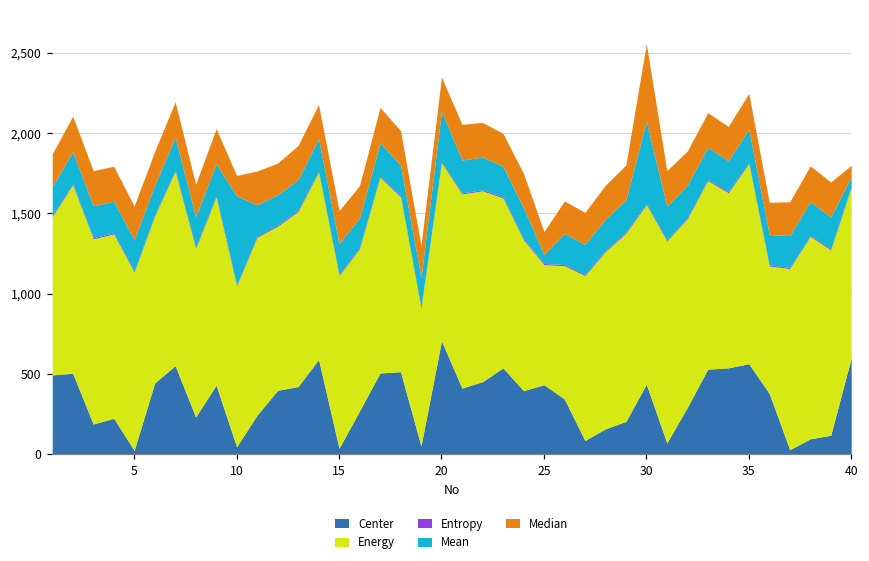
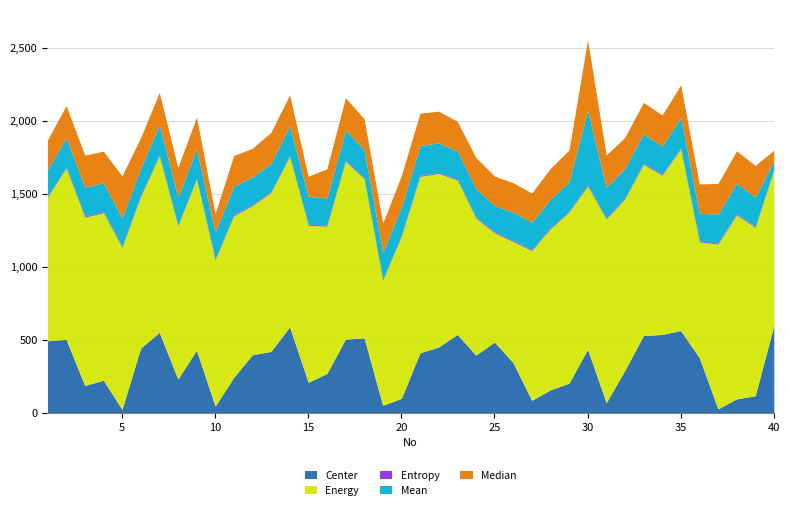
Median, 5: 210 -> 290
Mean, 10: 560 -> 180
Center, 15: 40 -> 210
Median, 15: 210 -> 140
Center, 20: 710 -> 100
Mean, 20: 310 -> 200
Center, 25: 430 -> 490
Mean, 25: 60 -> 180
Median, 25: 140 -> 200
